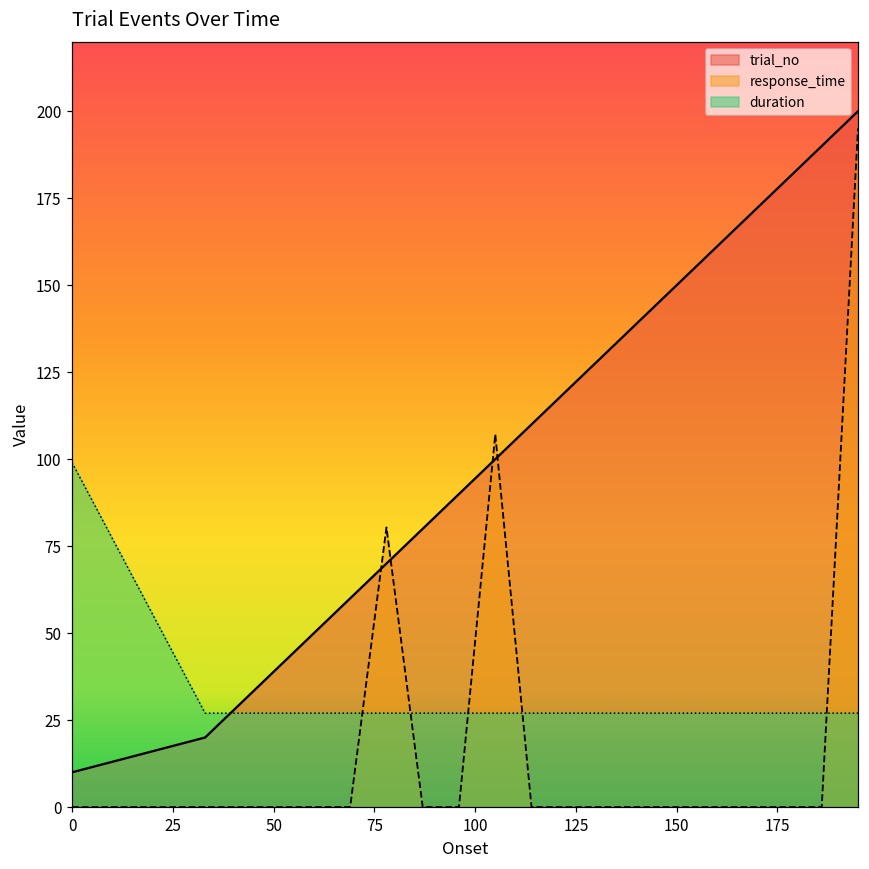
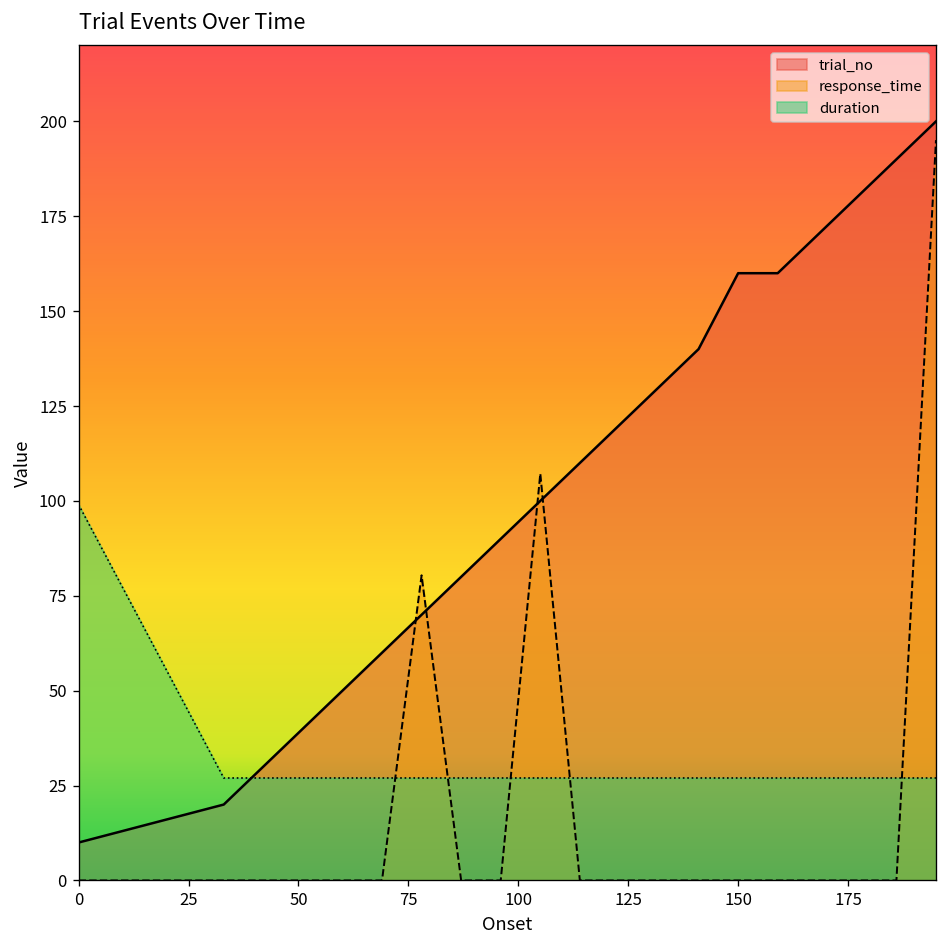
trial_no, 150: 150 -> 160
